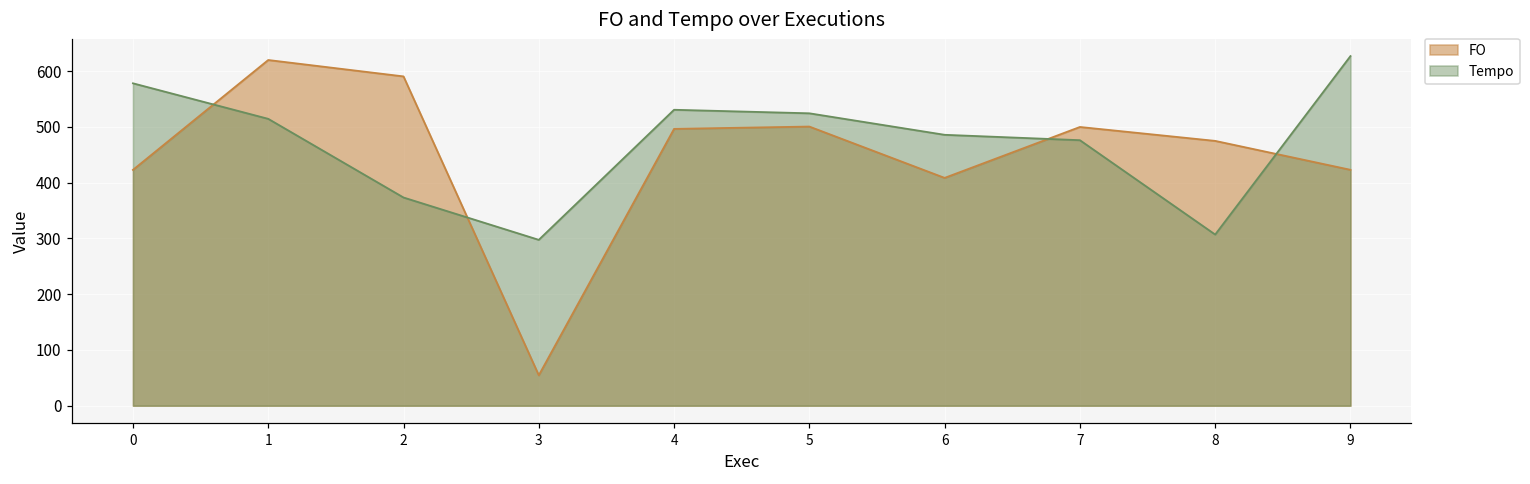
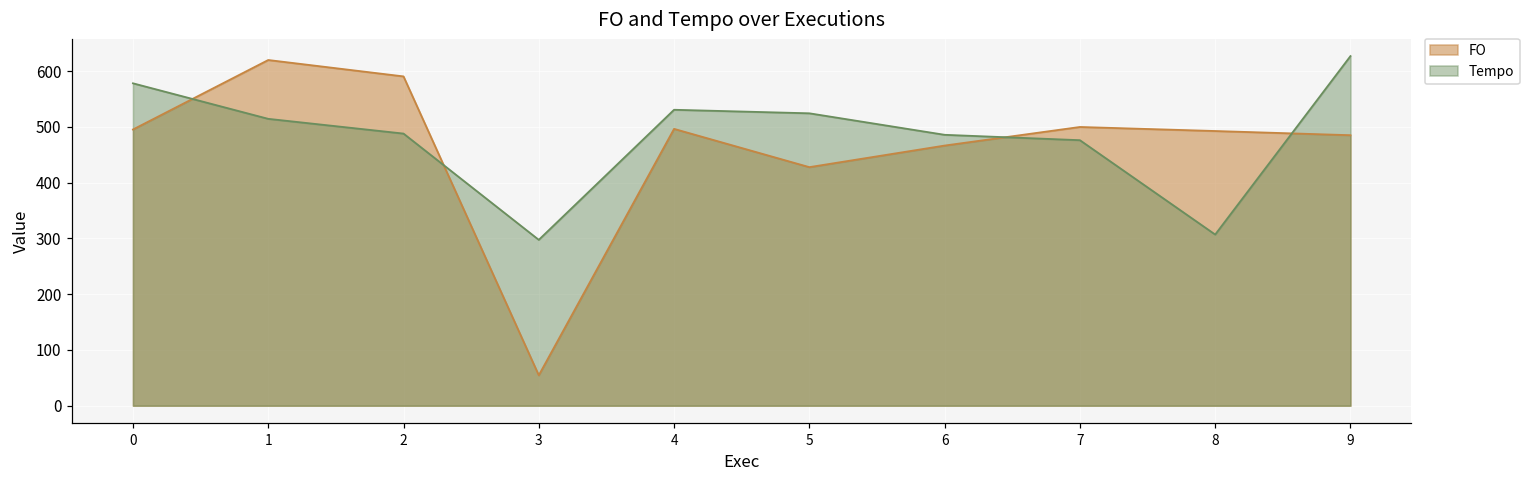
FO, 0: 420 -> 500
Tempo, 2: 370 -> 490
FO, 5: 500 -> 430
FO, 6: 410 -> 470
FO, 8: 470 -> 490
FO, 9: 420 -> 480
